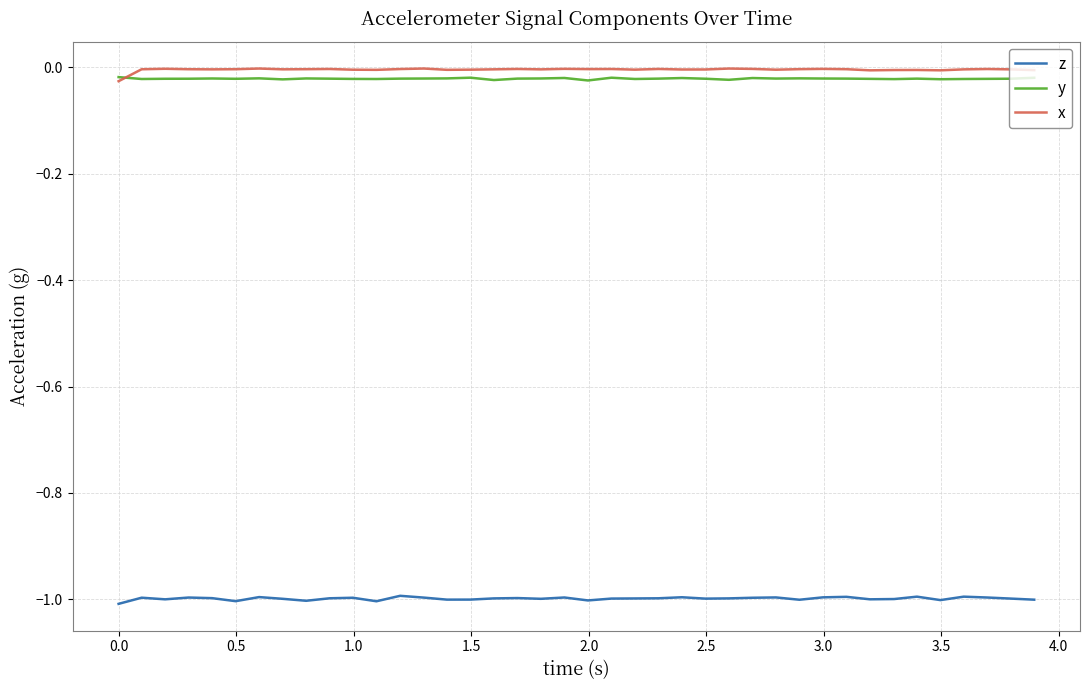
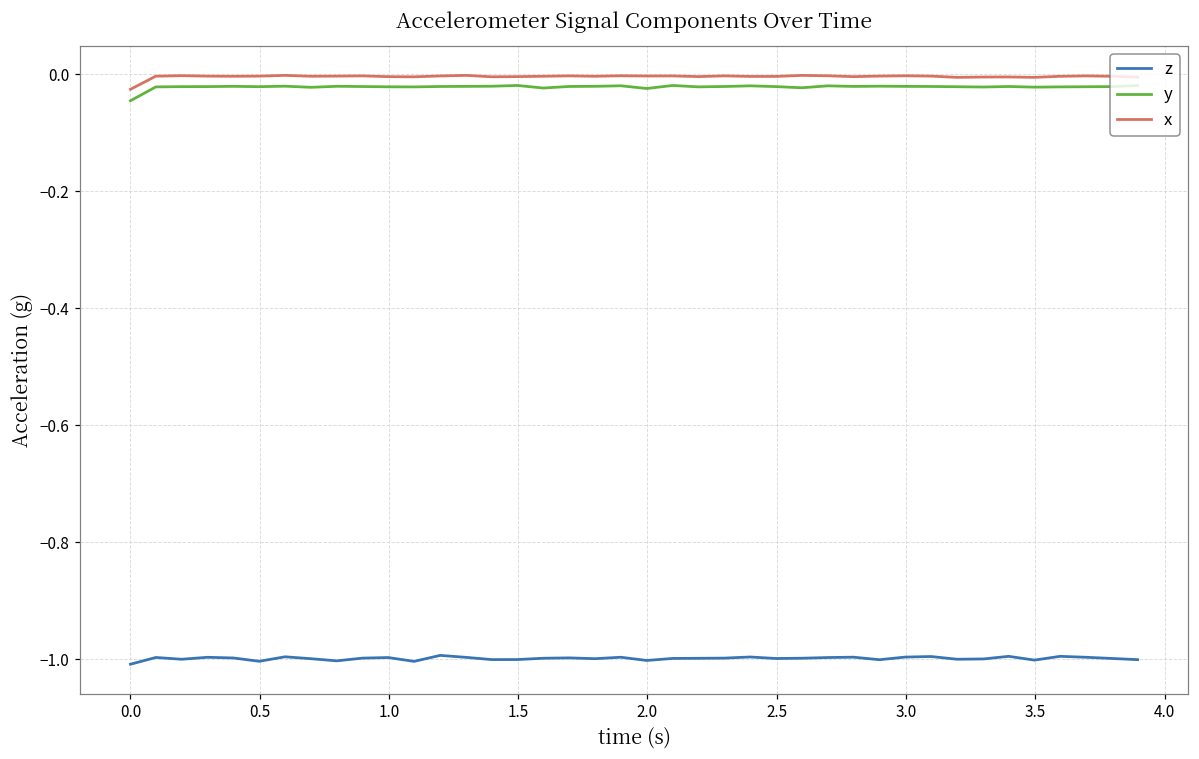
y, 0.0: -0.02 -> -0.05
